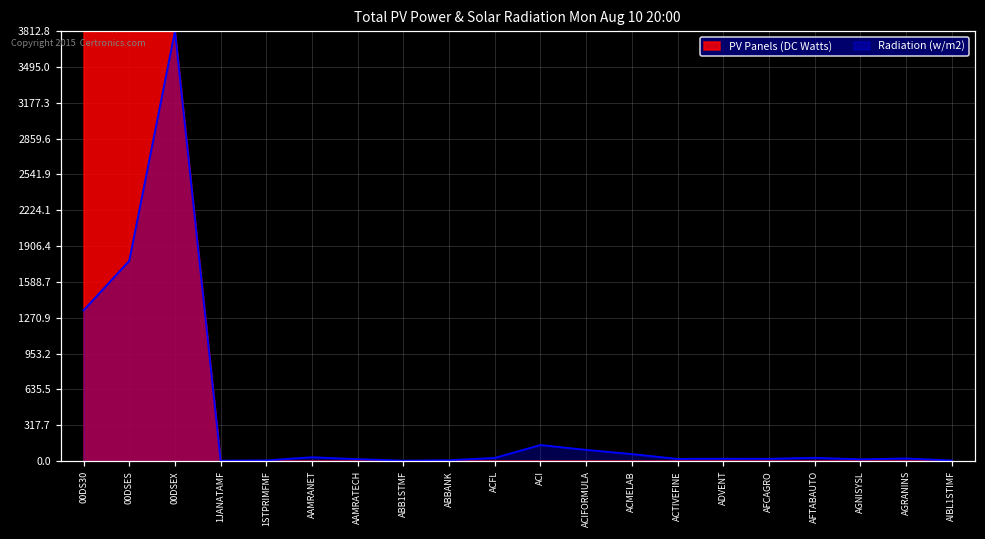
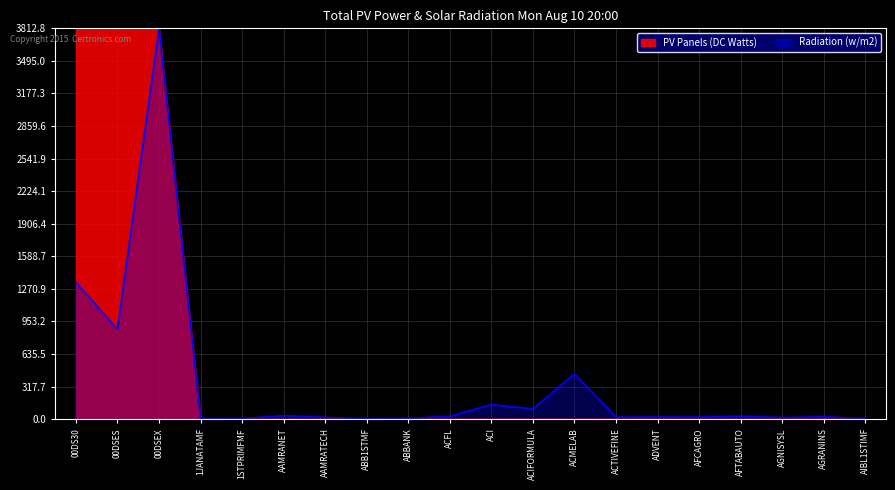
Radiation (w/m2), 00DSES: 1780 -> 880
Radiation (w/m2), ACMELAB: 60 -> 440
